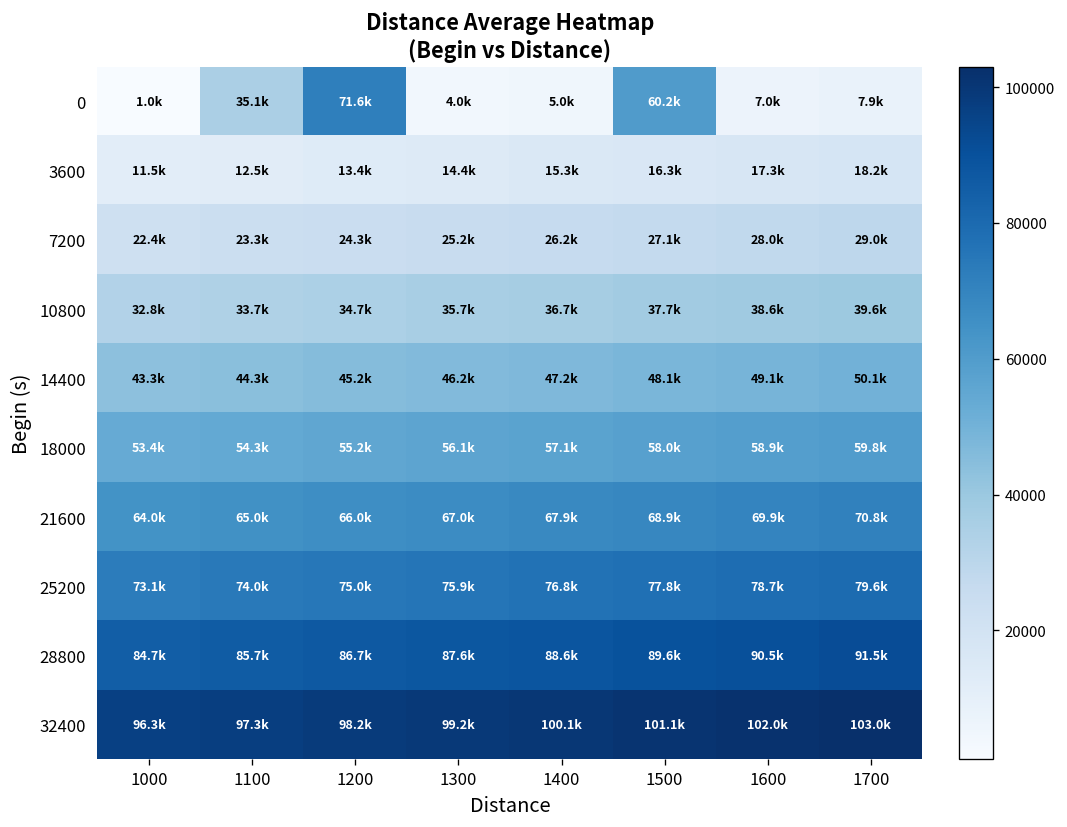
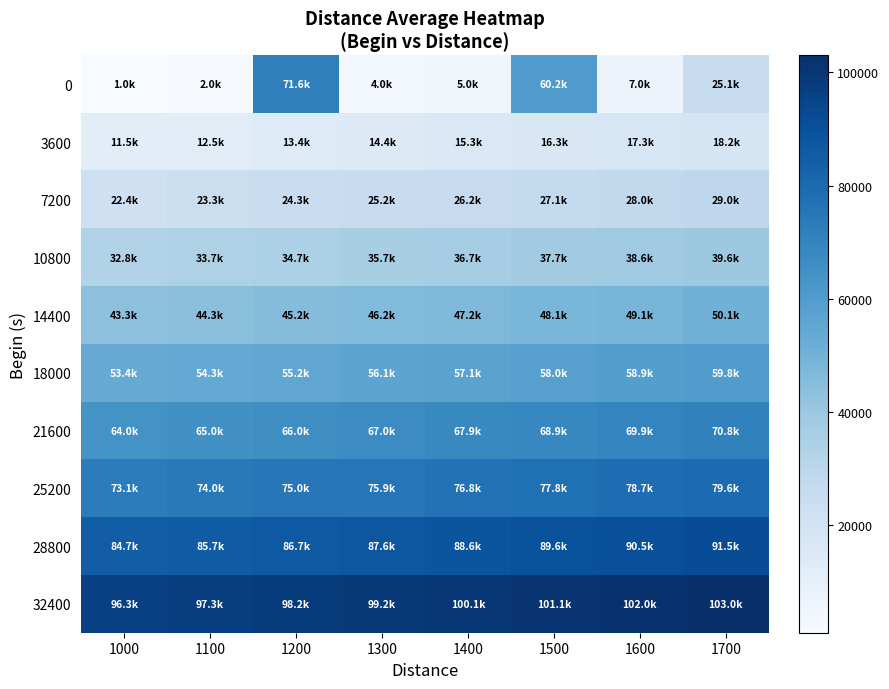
0, 1100: 35.1k -> 2.0k
0, 1700: 7.9k -> 25.1k
